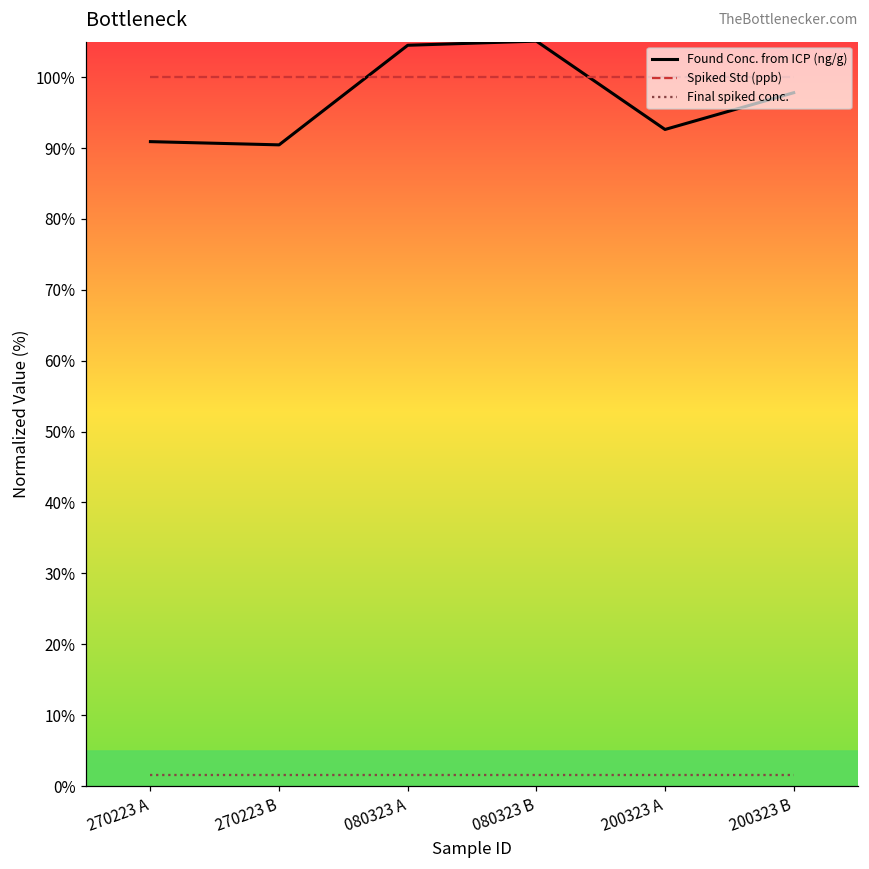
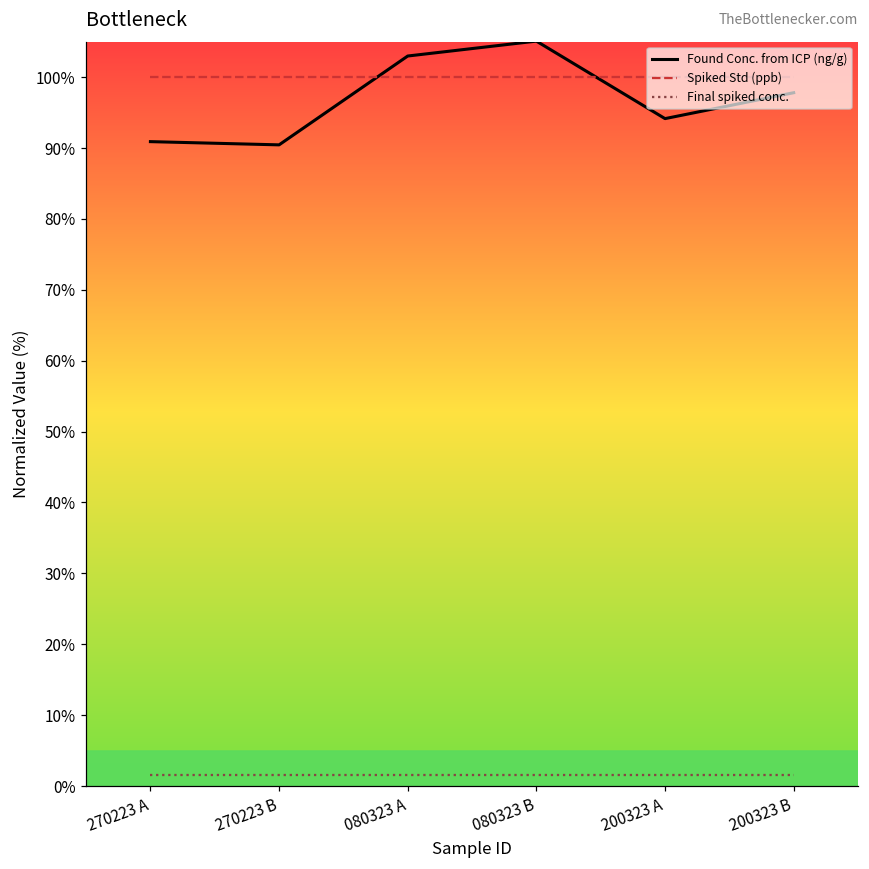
Found Conc. from ICP (ng/g), 080323 A: 104% -> 103%
Found Conc. from ICP (ng/g), 200323 A: 93% -> 94%
